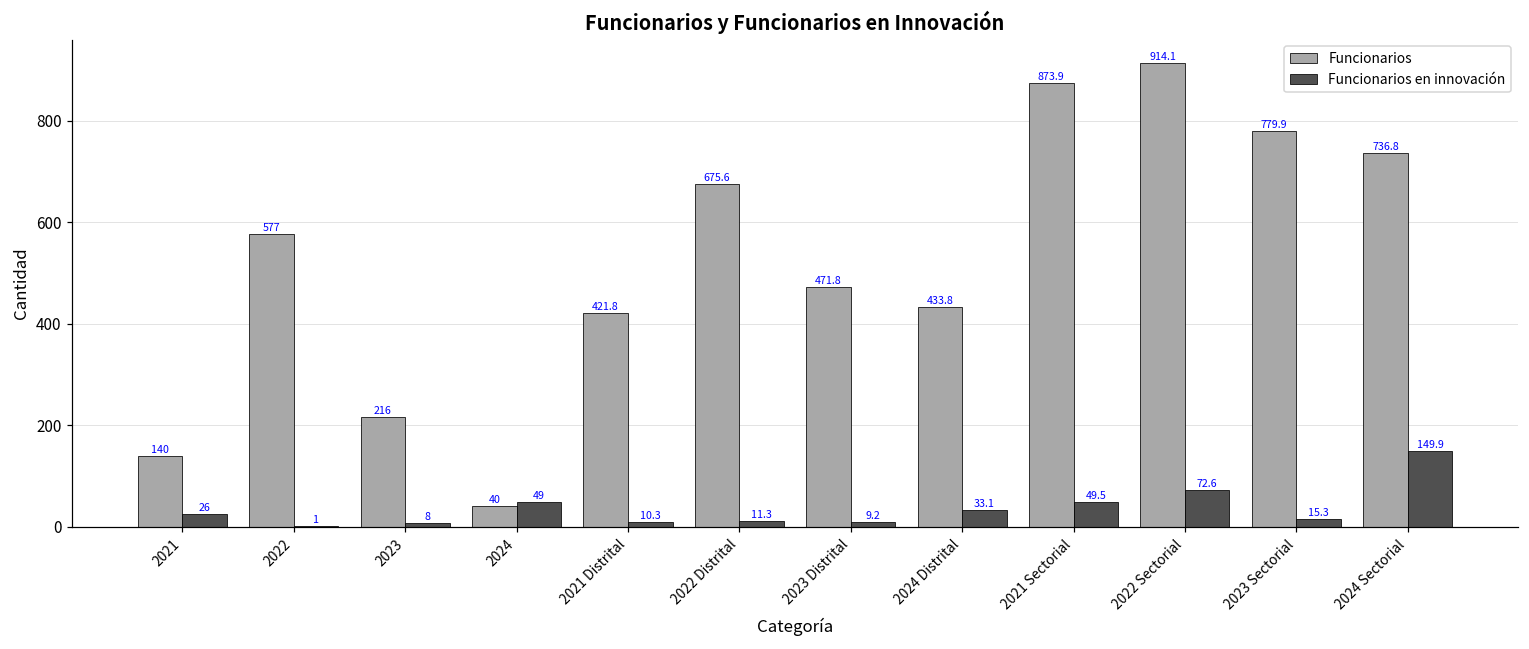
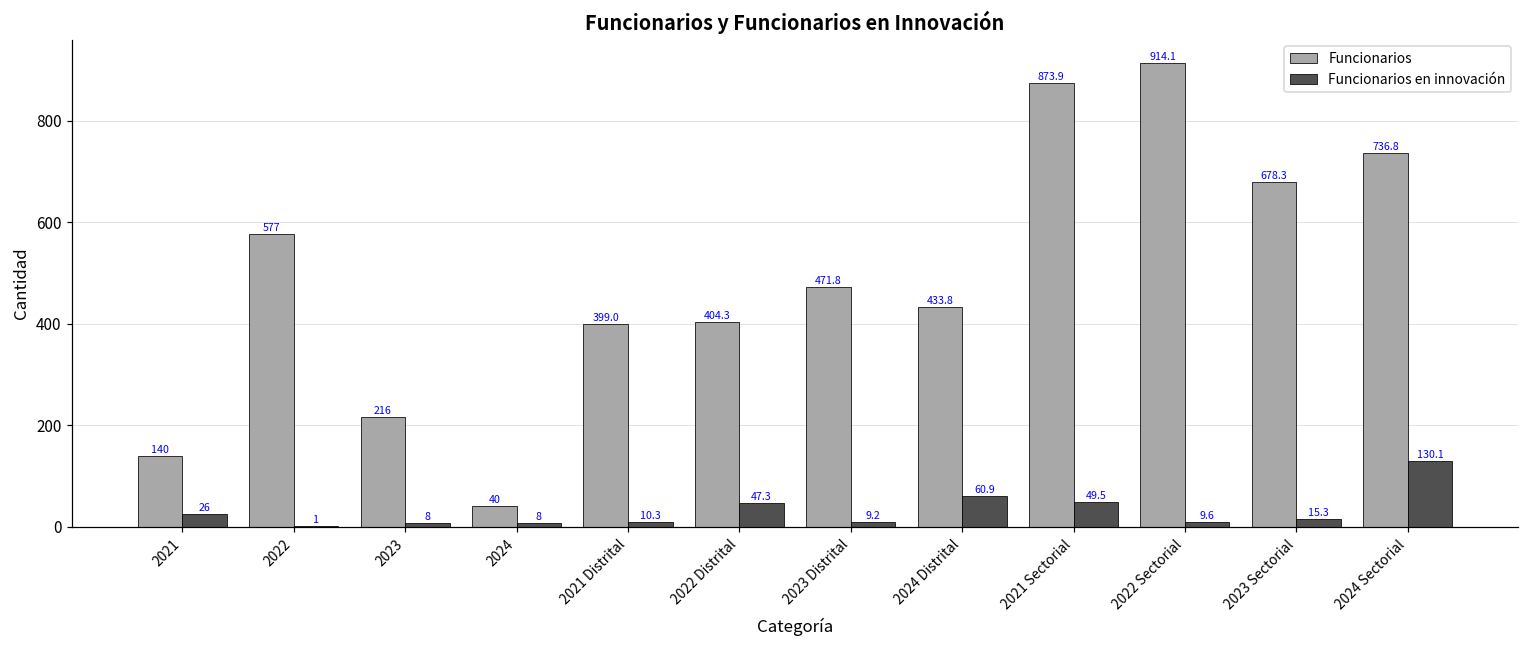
Funcionarios en innovación, 2024: 49 -> 8
Funcionarios, 2021 Distrital: 421.8 -> 399.0
Funcionarios, 2022 Distrital: 675.6 -> 404.3
Funcionarios en innovación, 2022 Distrital: 11.3 -> 47.3
Funcionarios en innovación, 2024 Distrital: 33.1 -> 60.9
Funcionarios en innovación, 2022 Sectorial: 72.6 -> 9.6
Funcionarios, 2023 Sectorial: 779.9 -> 678.3
Funcionarios en innovación, 2024 Sectorial: 149.9 -> 130.1
